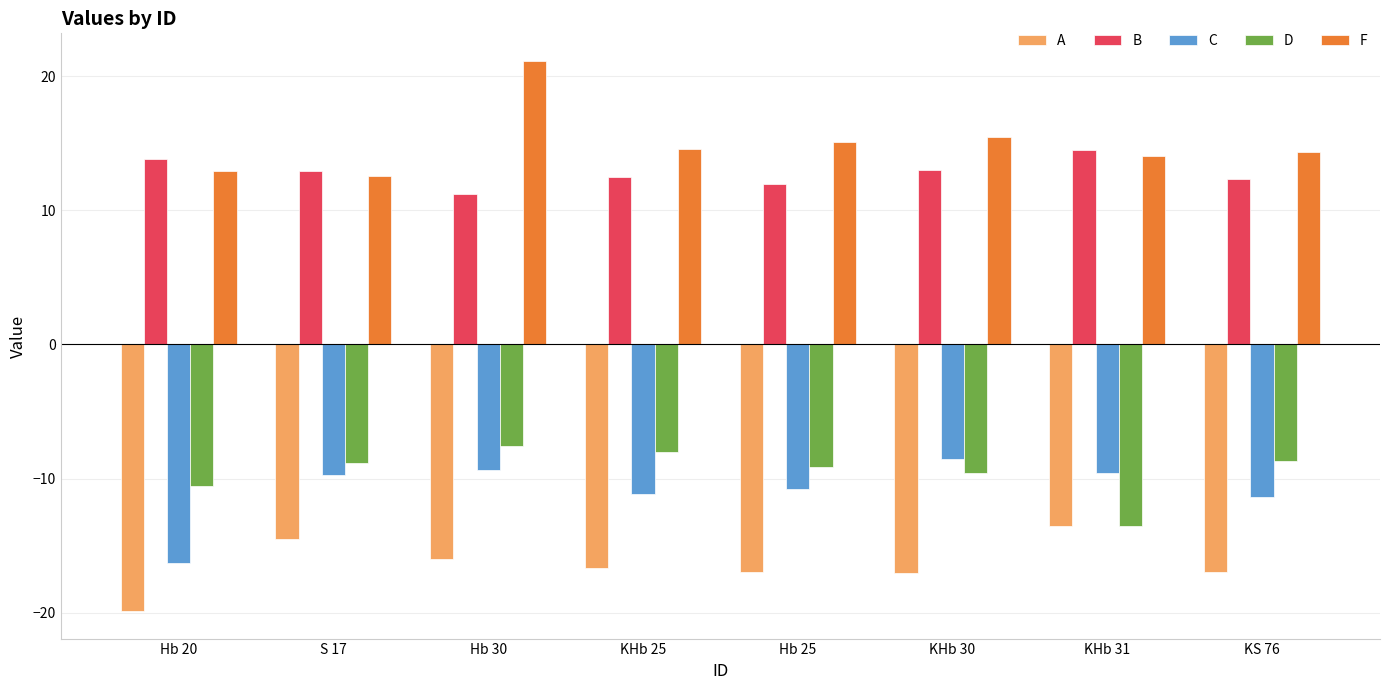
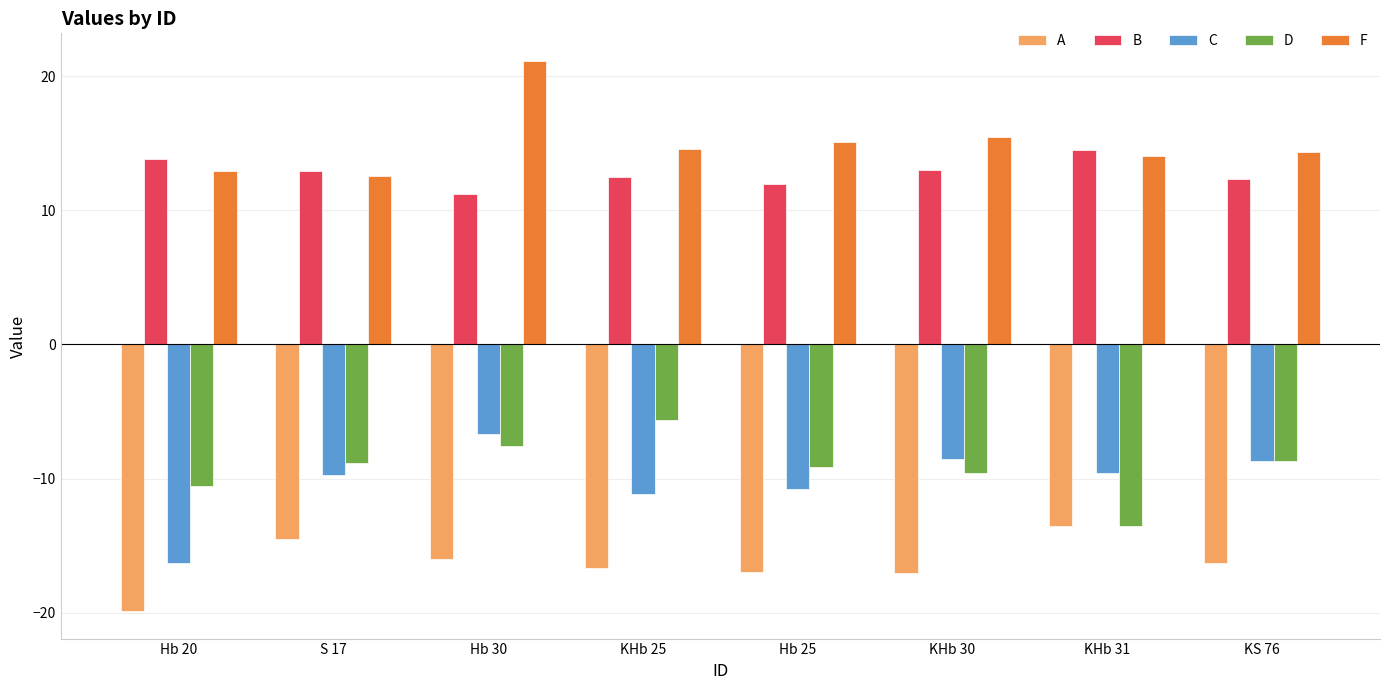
C, Hb 30: -9.4 -> -6.7
D, KHb 25: -8.0 -> -5.6
A, KS 76: -16.9 -> -16.3
C, KS 76: -11.4 -> -8.7
